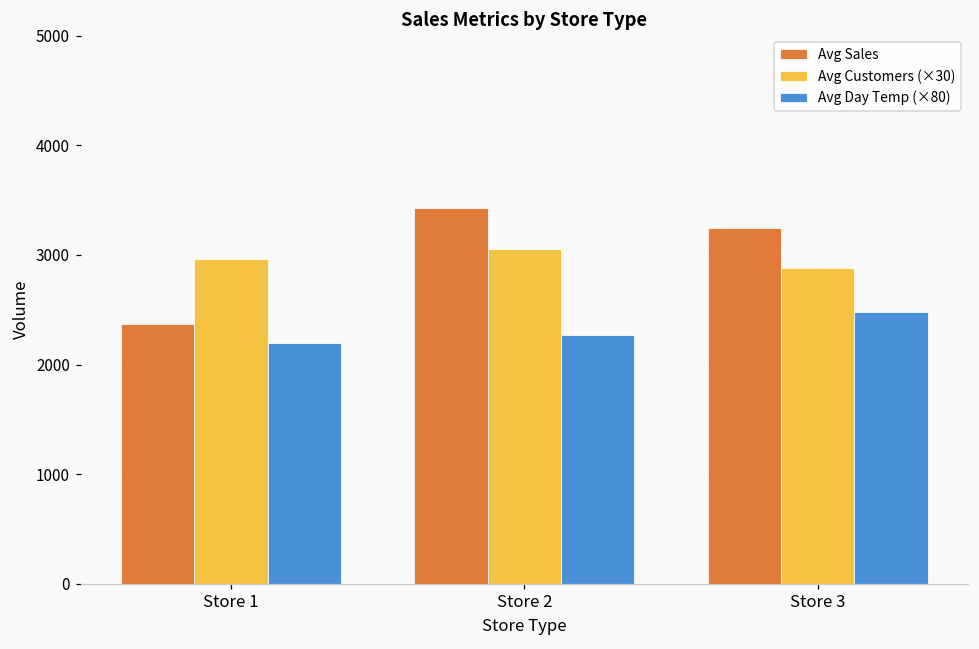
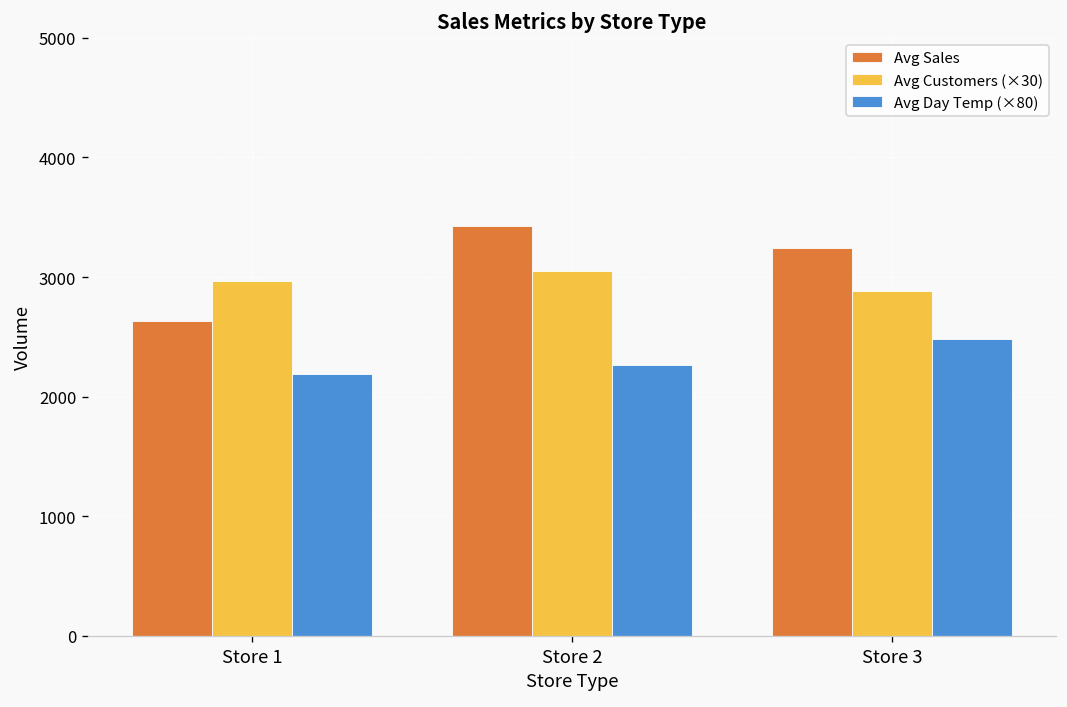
Avg Sales, Store 1: 2400 -> 2600
